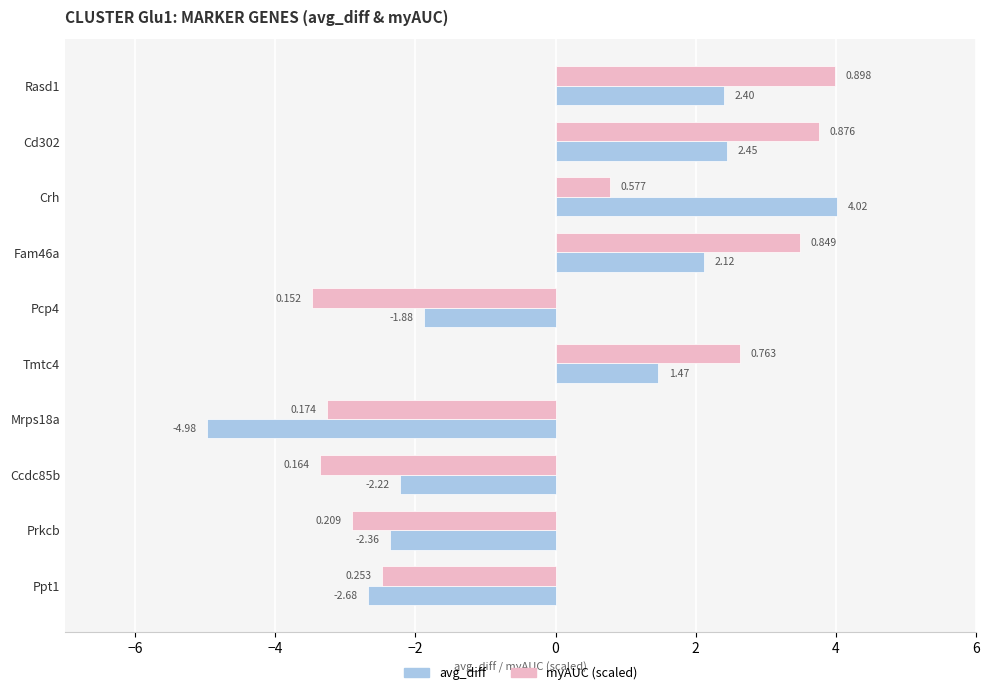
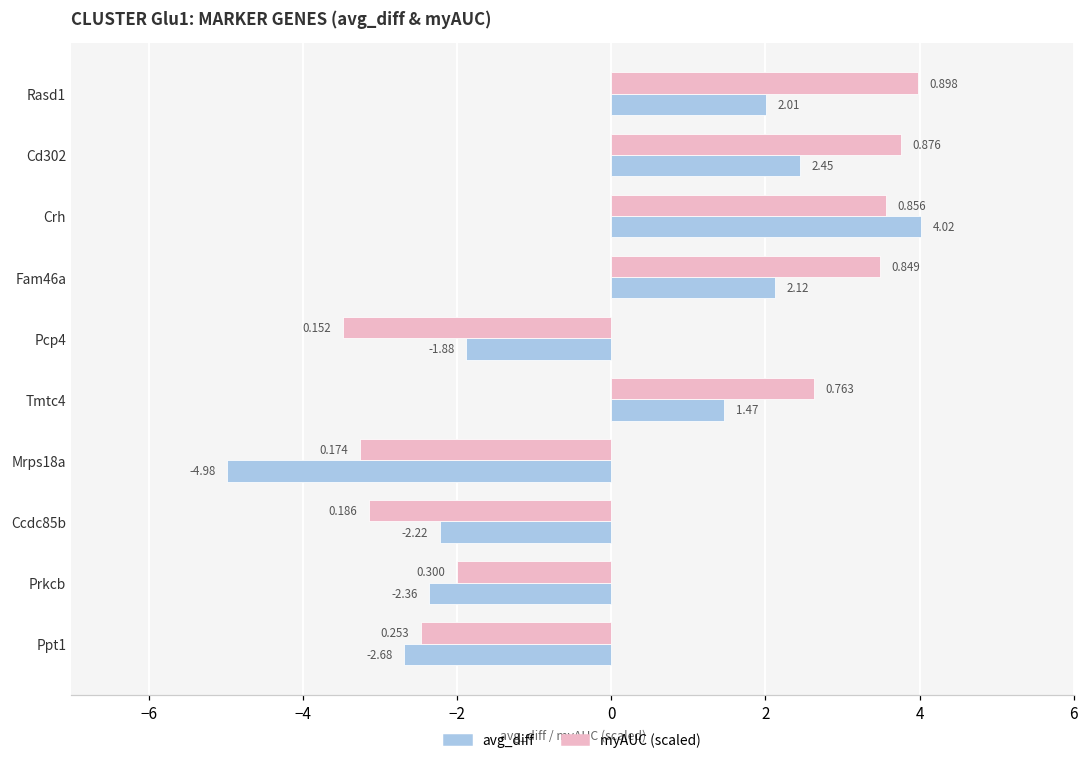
avg_diff, Rasd1: 2.40 -> 2.01
myAUC (scaled), Crh: 0.577 -> 0.856
myAUC (scaled), Ccdc85b: 0.164 -> 0.186
myAUC (scaled), Prkcb: 0.209 -> 0.300
